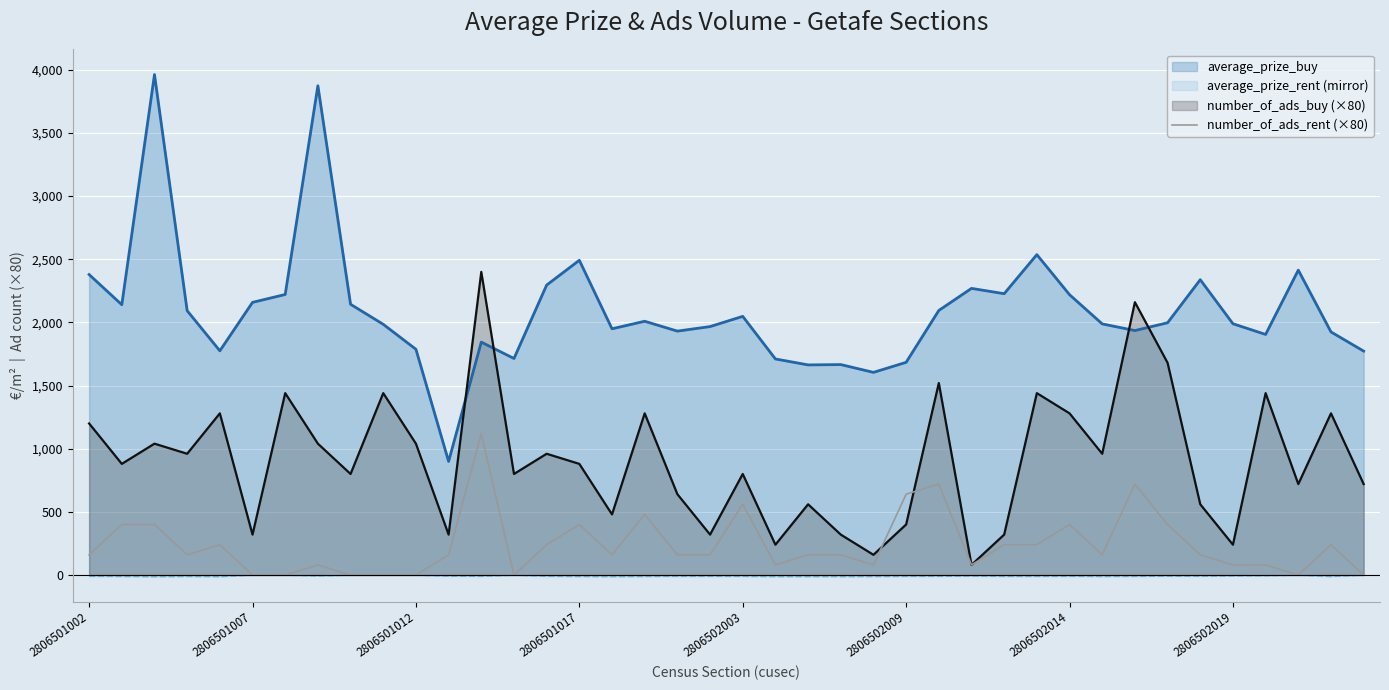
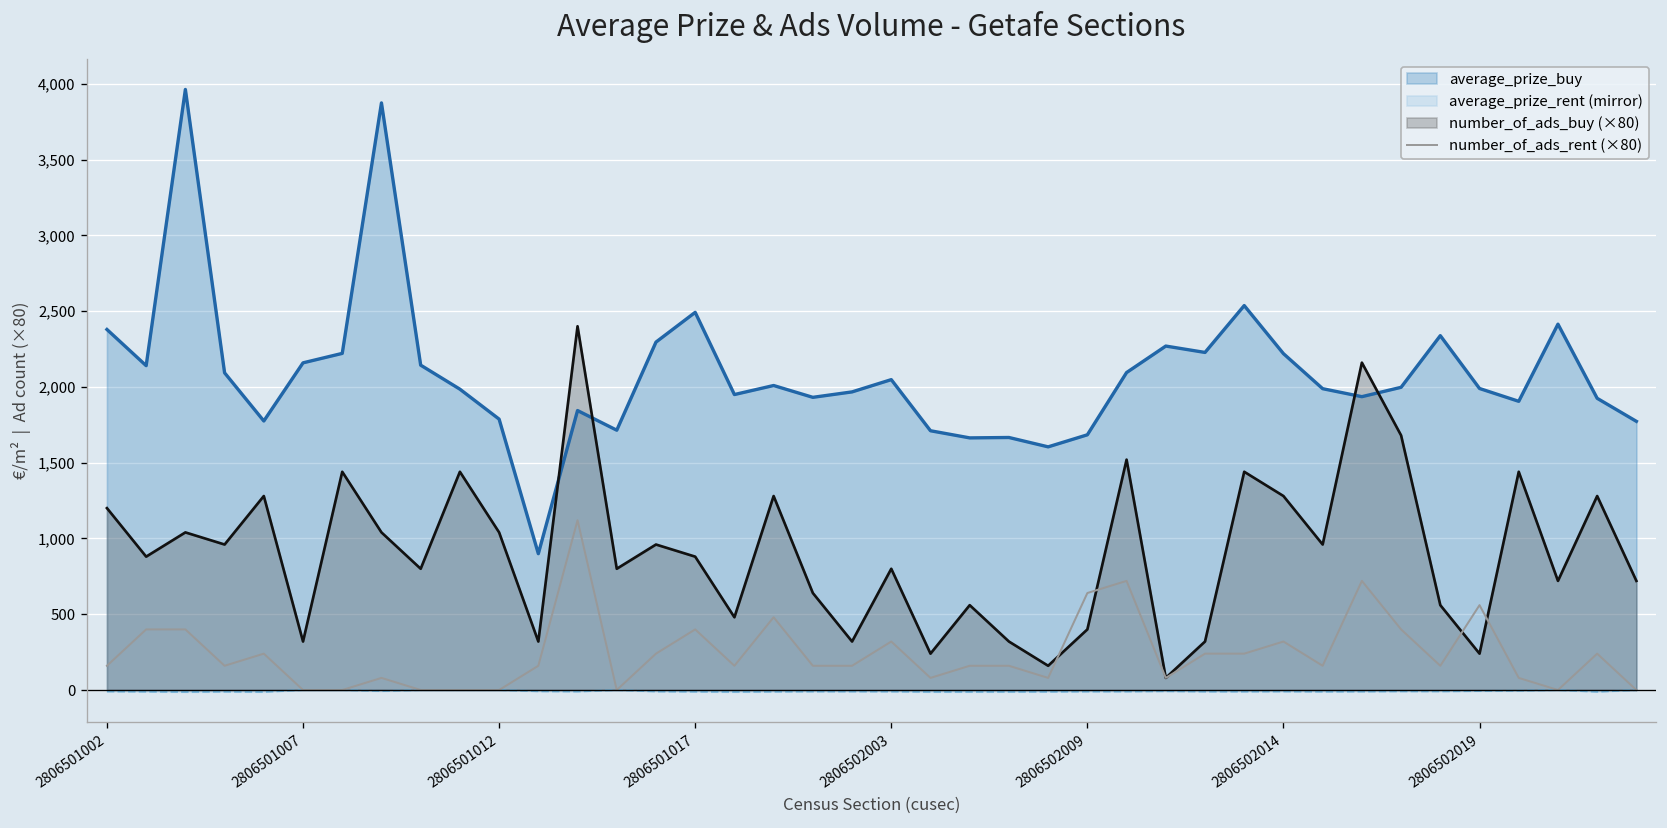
number_of_ads_rent (×80), 2806502003: 560 -> 320
number_of_ads_rent (×80), 2806502014: 400 -> 320
number_of_ads_rent (×80), 2806502019: 80 -> 560
